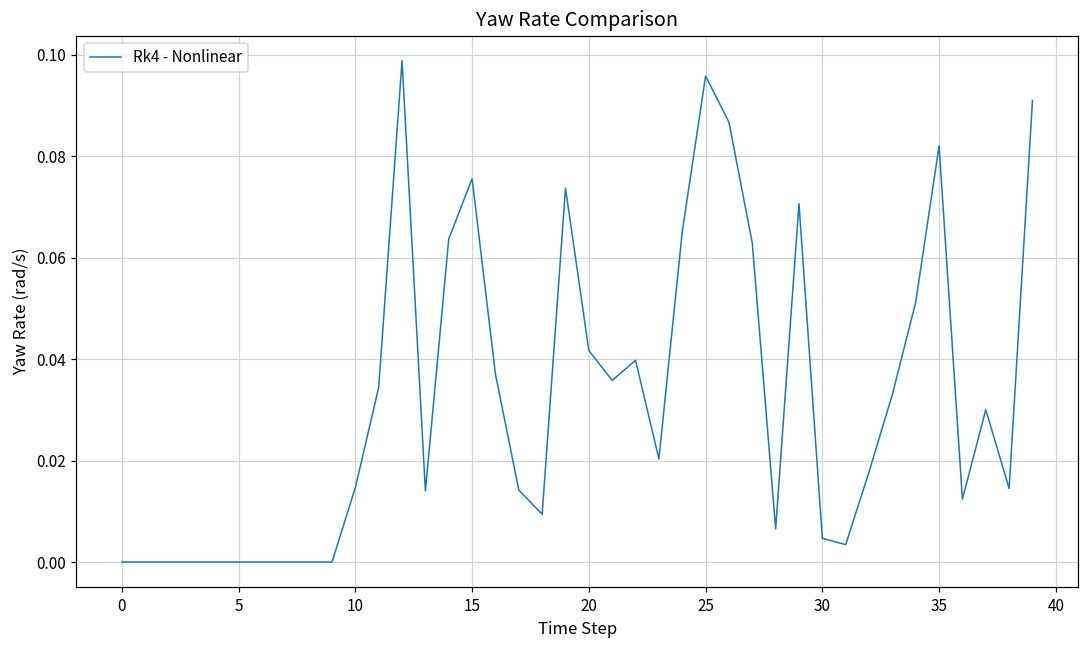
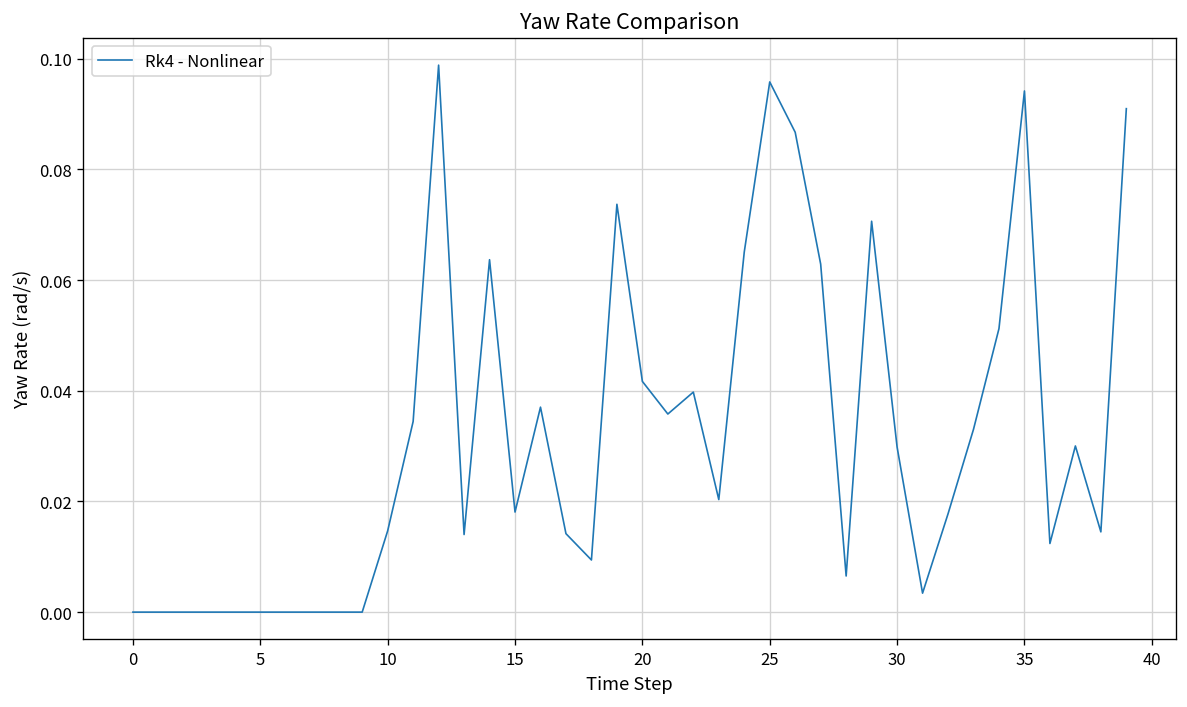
15: 0.076 -> 0.018
30: 0.005 -> 0.030
35: 0.082 -> 0.094
